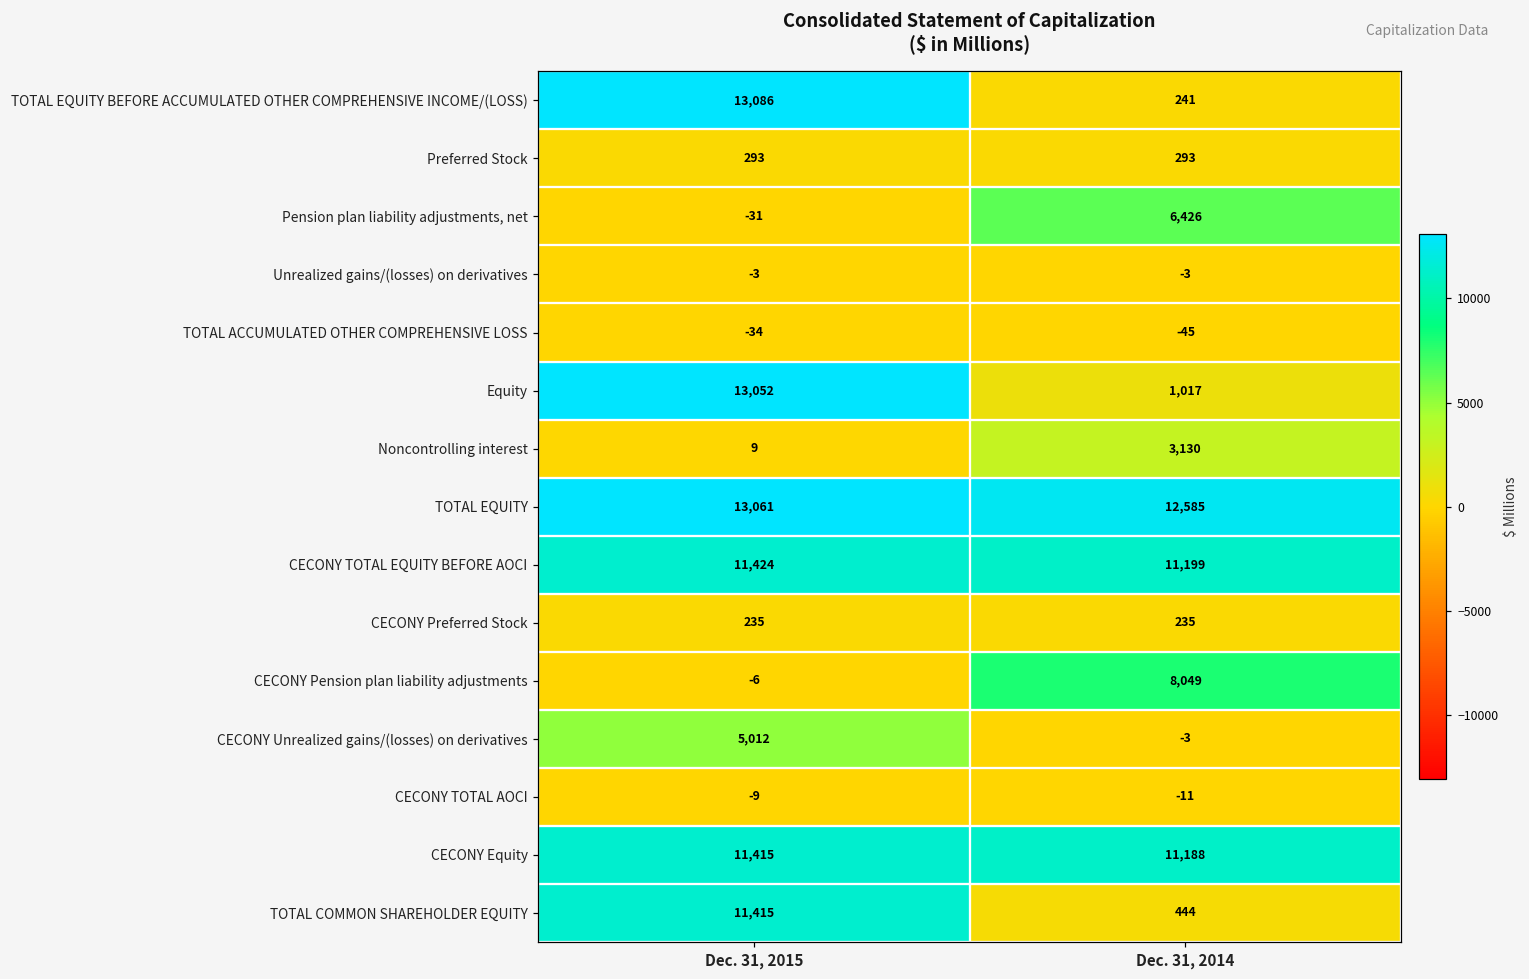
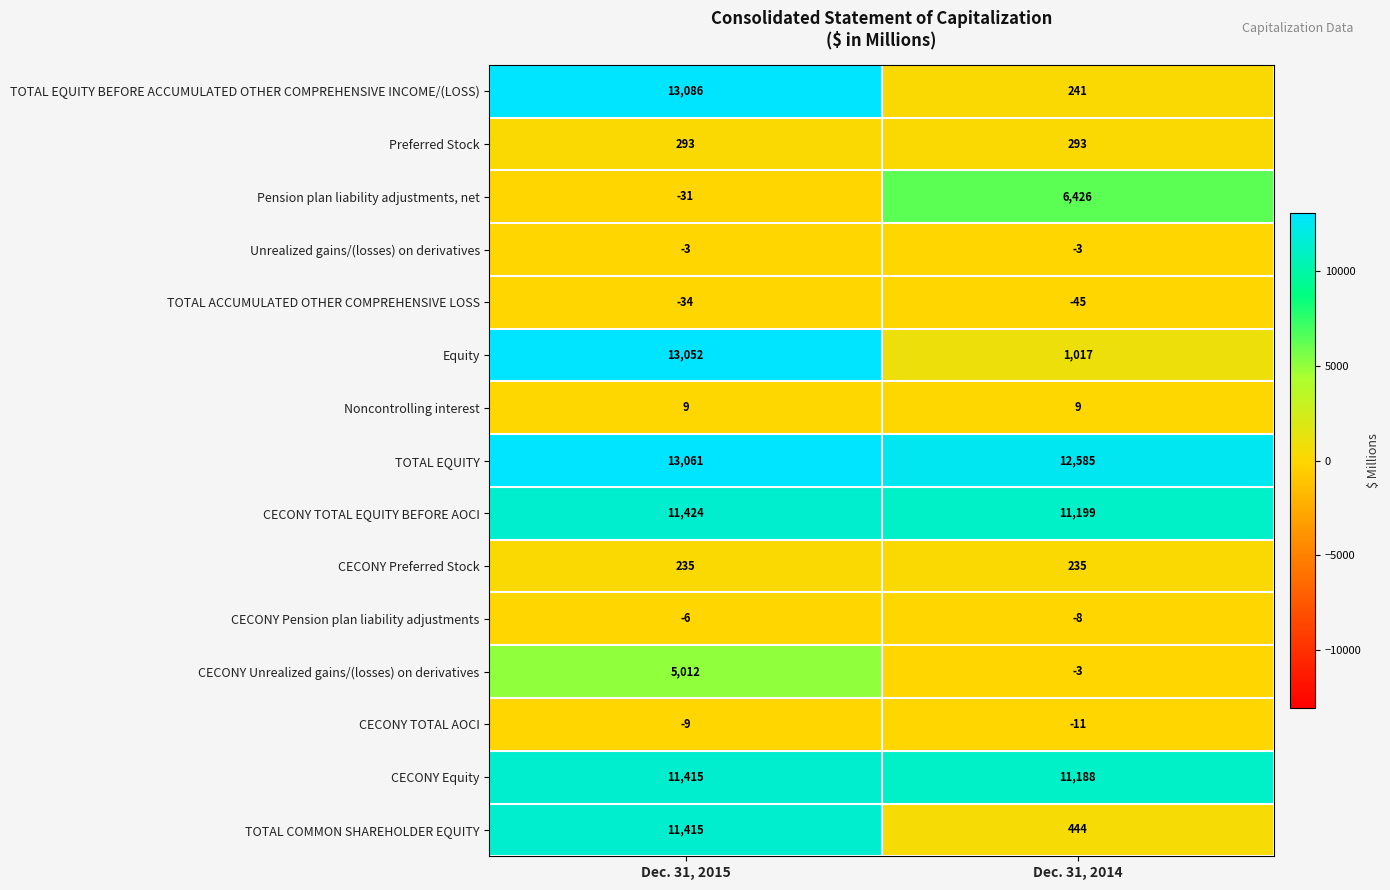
Noncontrolling interest, Dec. 31, 2014: 3,130 -> 9
CECONY Pension plan liability adjustments, Dec. 31, 2014: 8,049 -> -8
